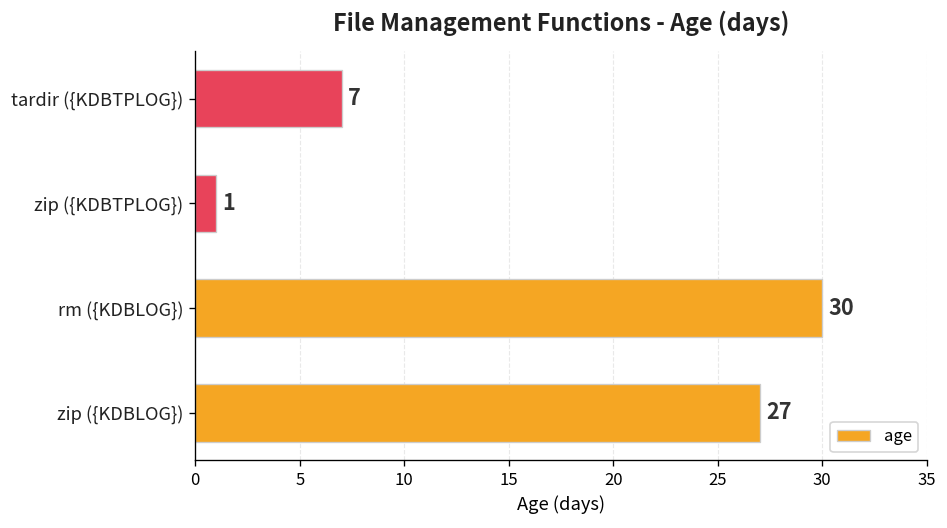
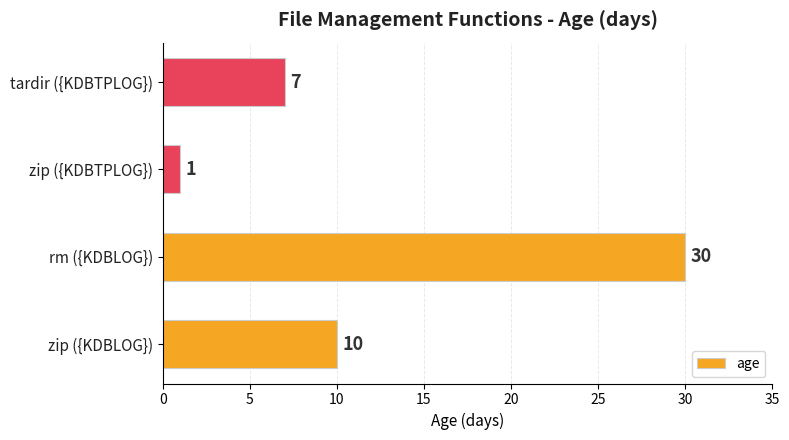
zip ({KDBLOG}): 27 -> 10
